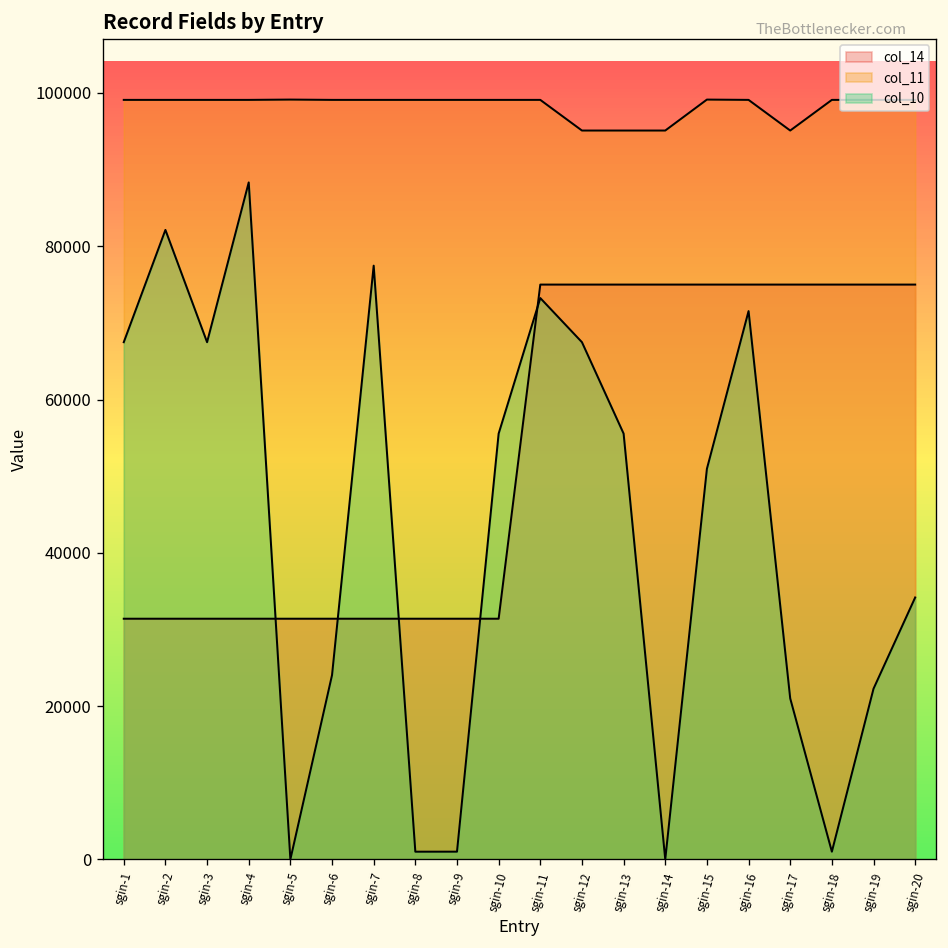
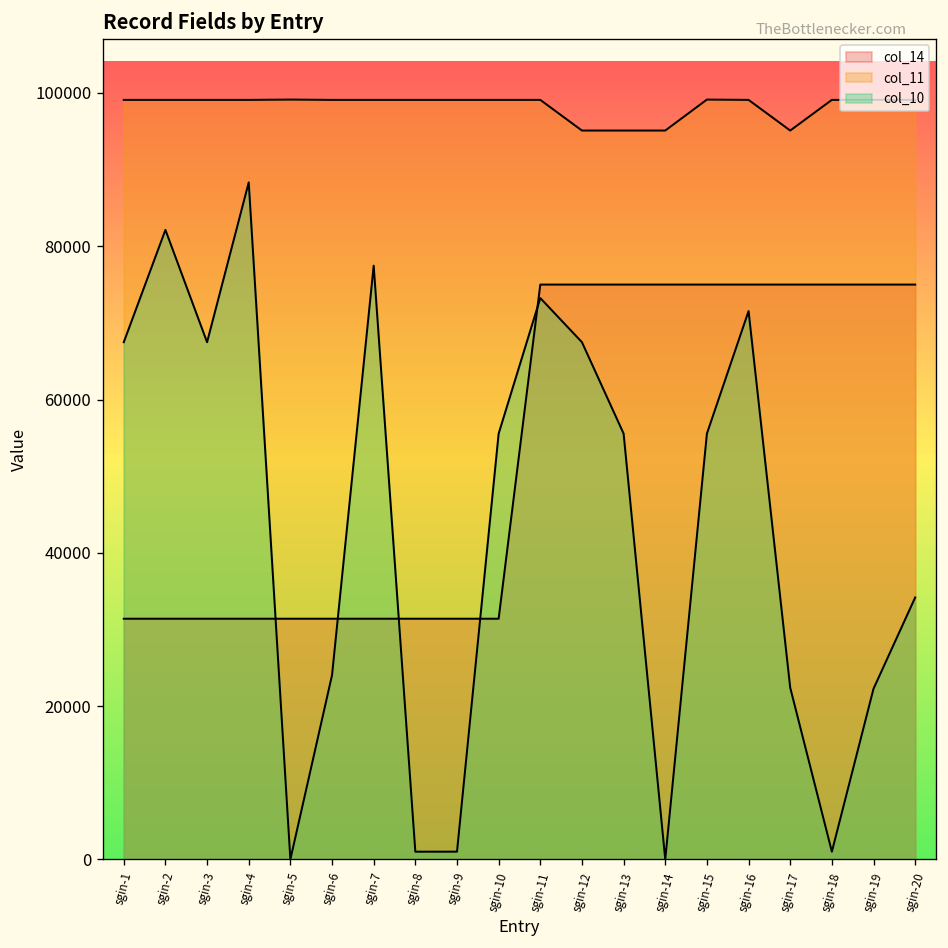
col_10, sgin-15: 51000 -> 56000
col_10, sgin-17: 21000 -> 22000
